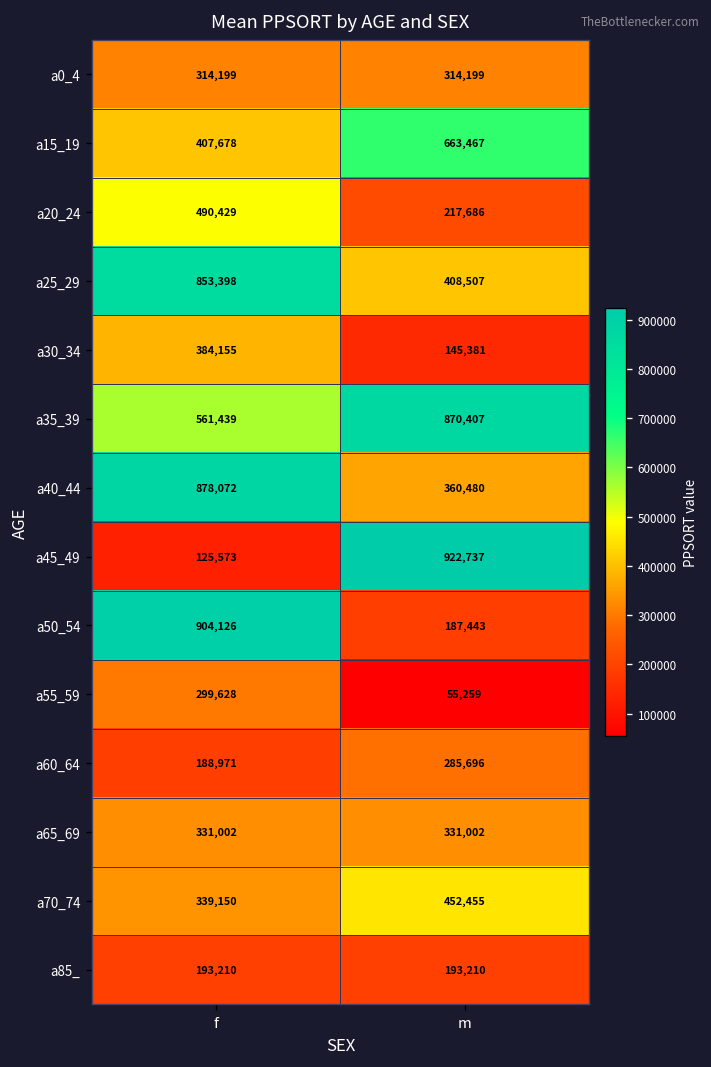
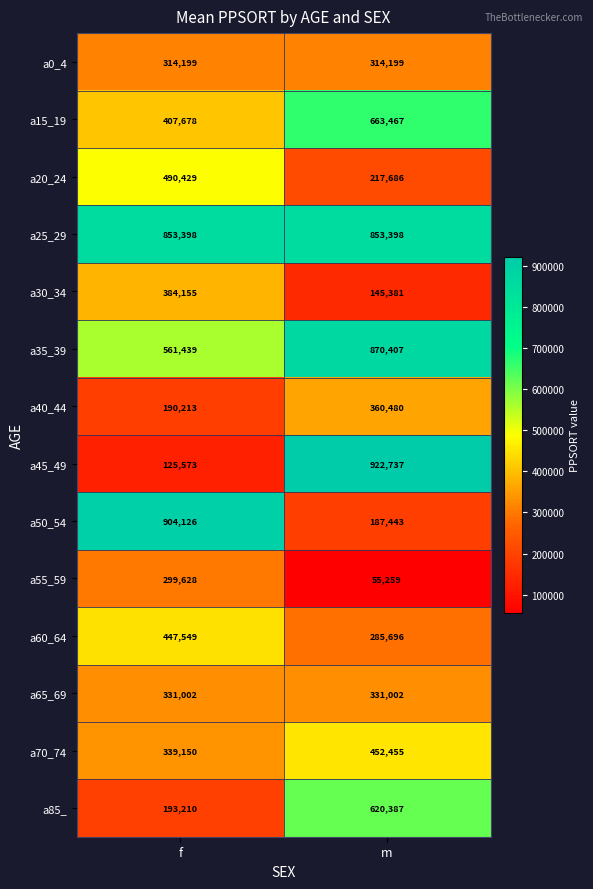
a25_29, m: 408,507 -> 853,398
a40_44, f: 878,072 -> 190,213
a60_64, f: 188,971 -> 447,549
a85_, m: 193,210 -> 620,387
